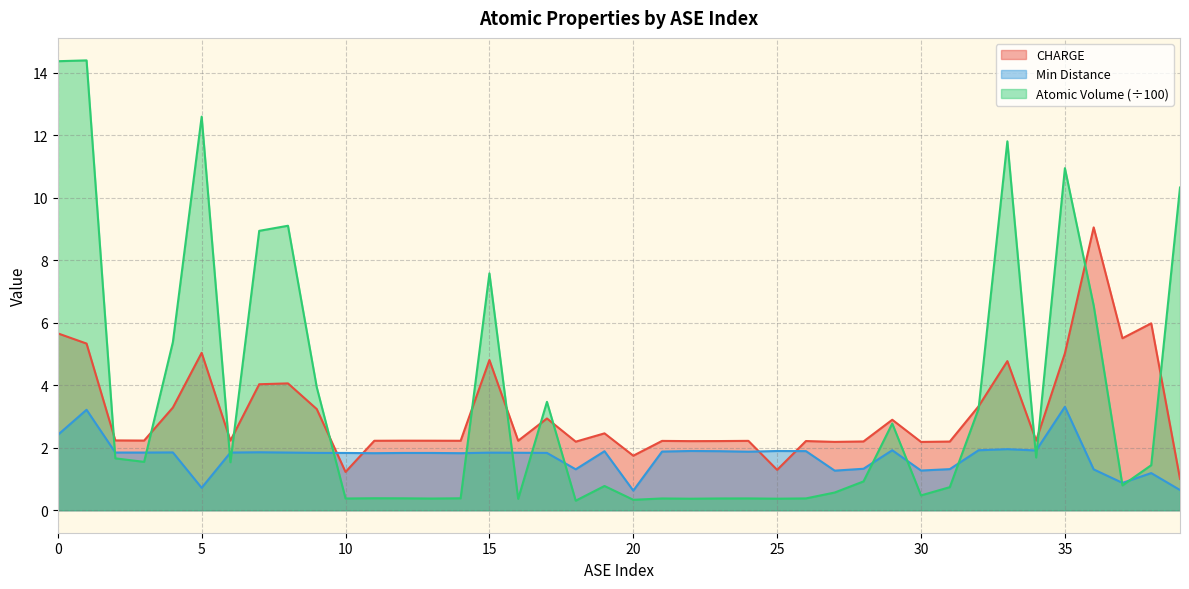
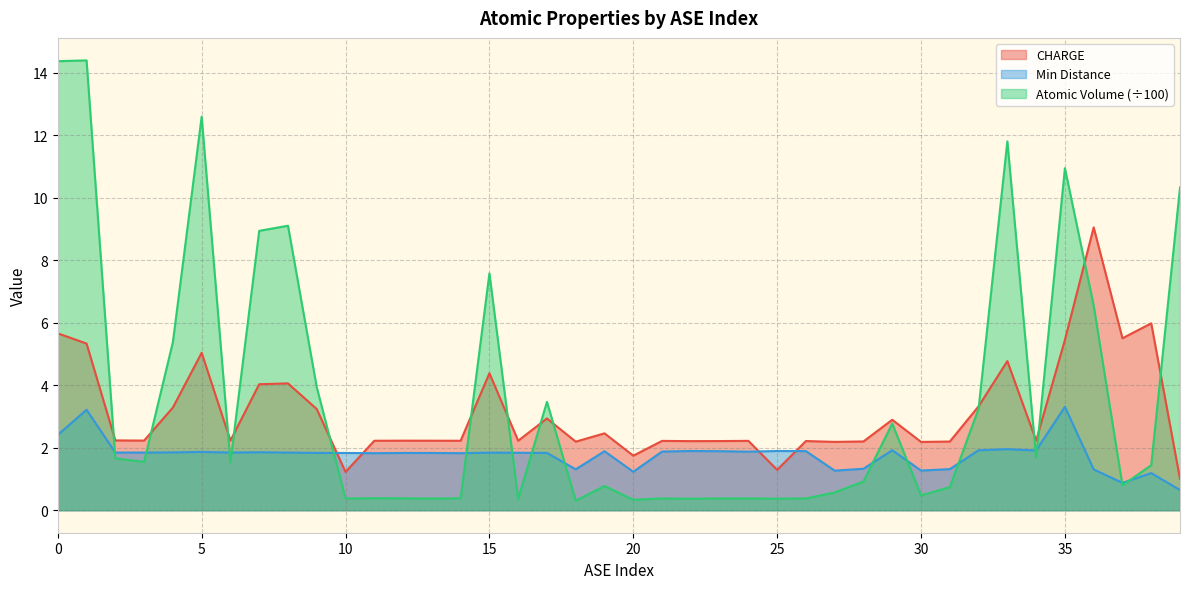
Min Distance, 5: 0.7 -> 1.9
CHARGE, 15: 4.8 -> 4.4
Min Distance, 20: 0.6 -> 1.2
CHARGE, 35: 5.0 -> 5.4
